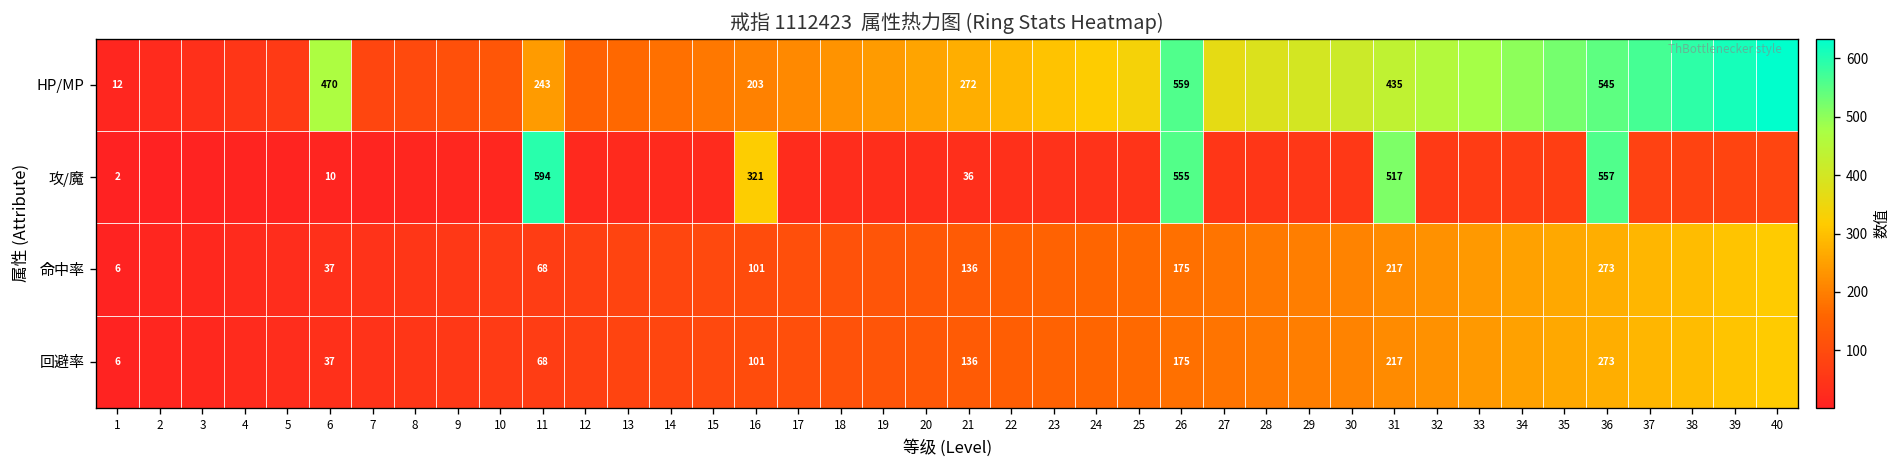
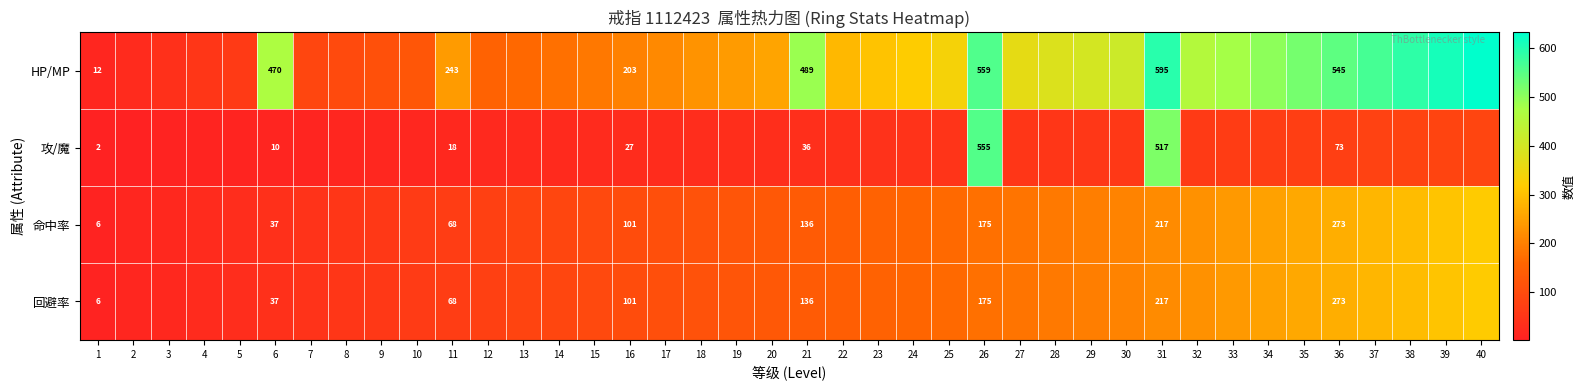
HP/MP, 21: 272 -> 489
HP/MP, 31: 435 -> 595
攻/魔, 11: 594 -> 18
攻/魔, 16: 321 -> 27
攻/魔, 36: 557 -> 73
